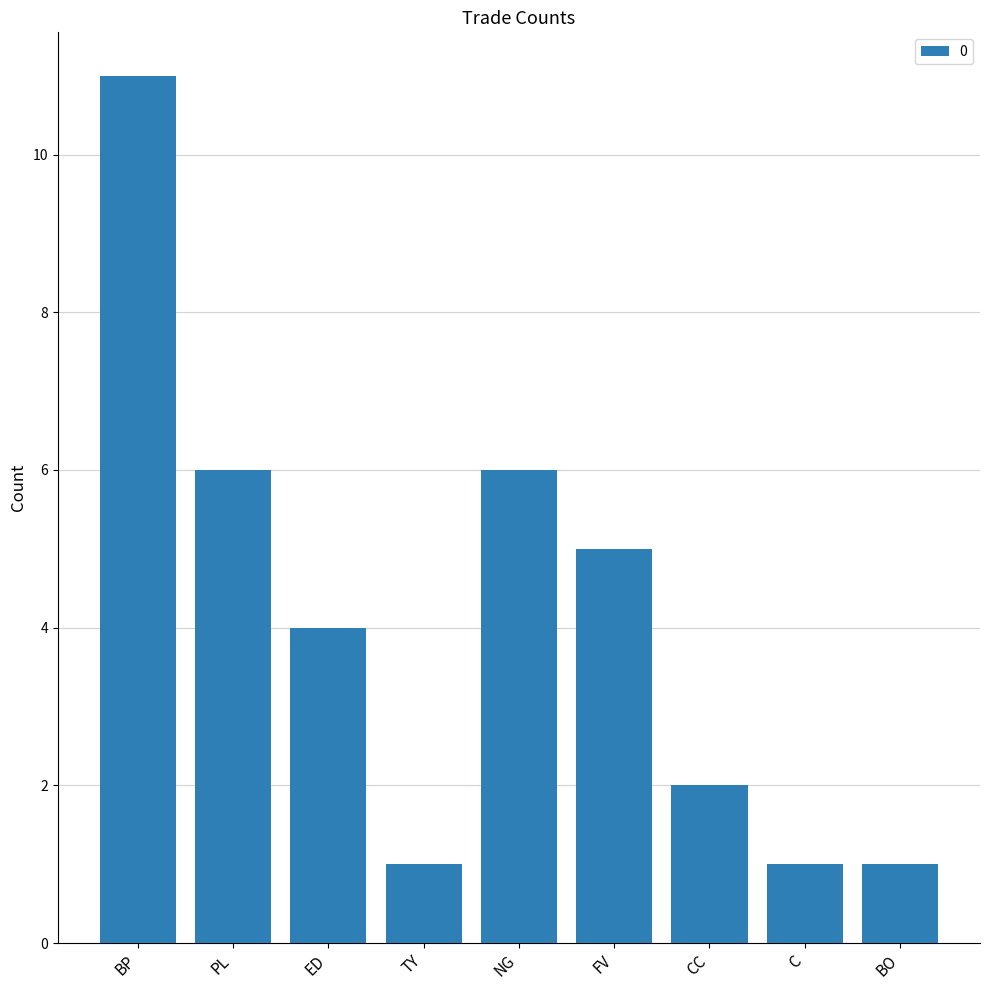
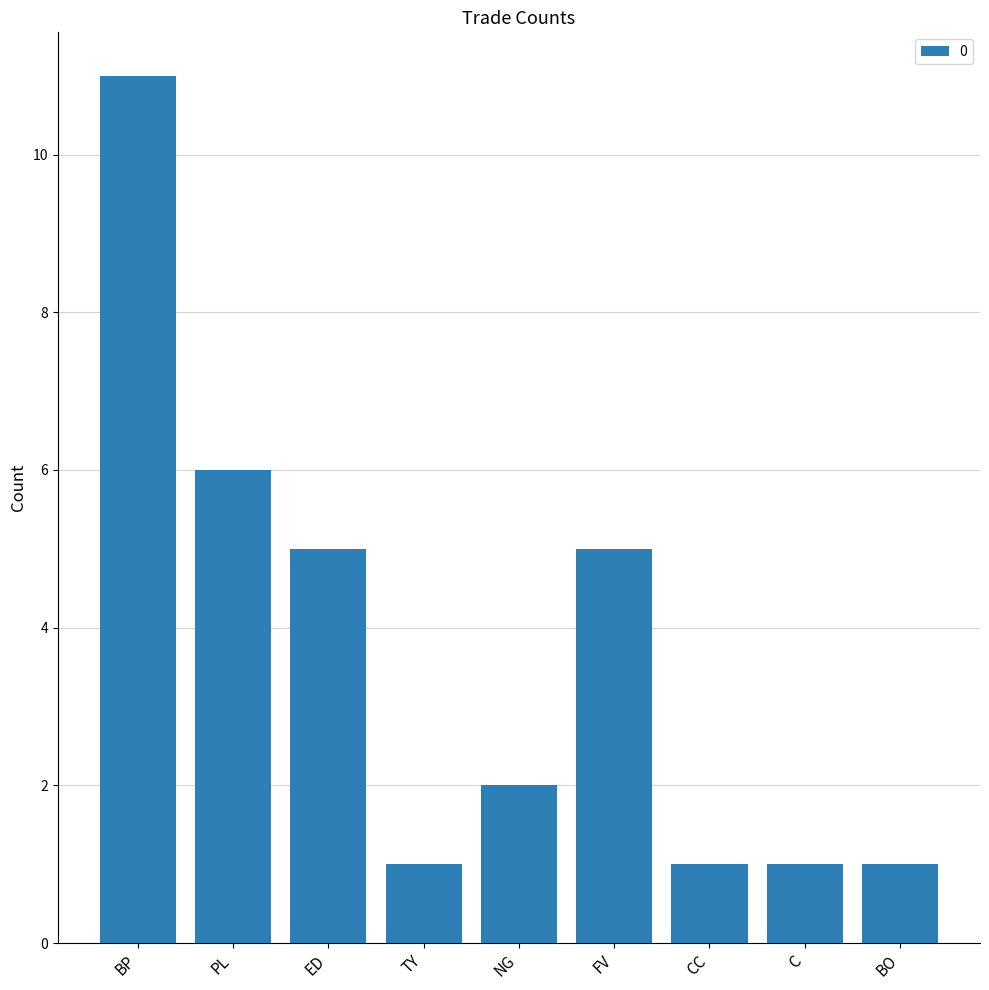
ED: 4 -> 5
NG: 6 -> 2
CC: 2 -> 1
